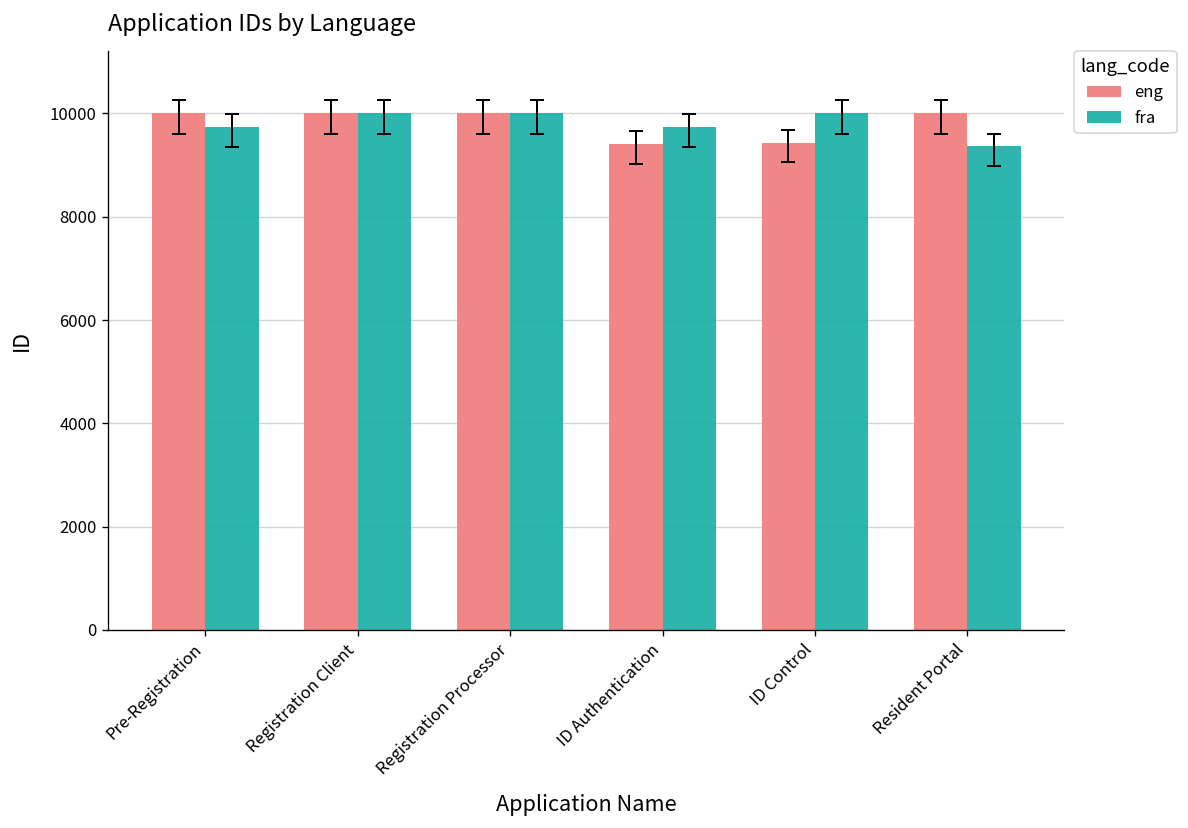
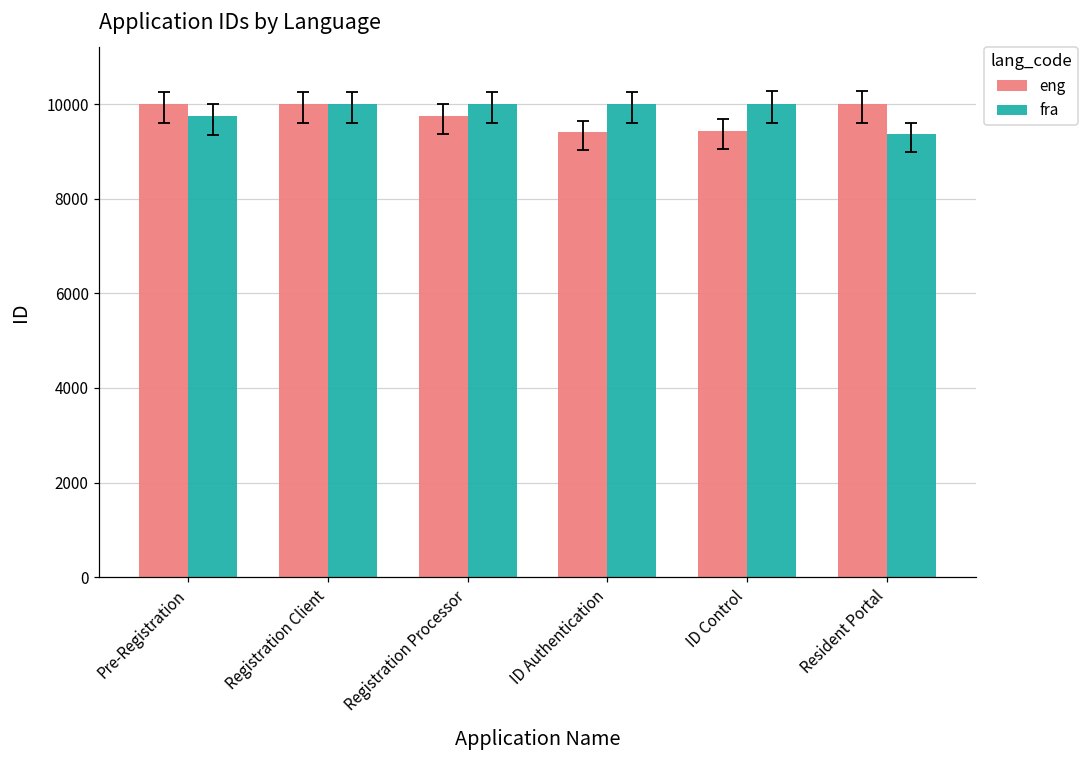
eng, Registration Processor: 10000 -> 9700
fra, ID Authentication: 9700 -> 10000
